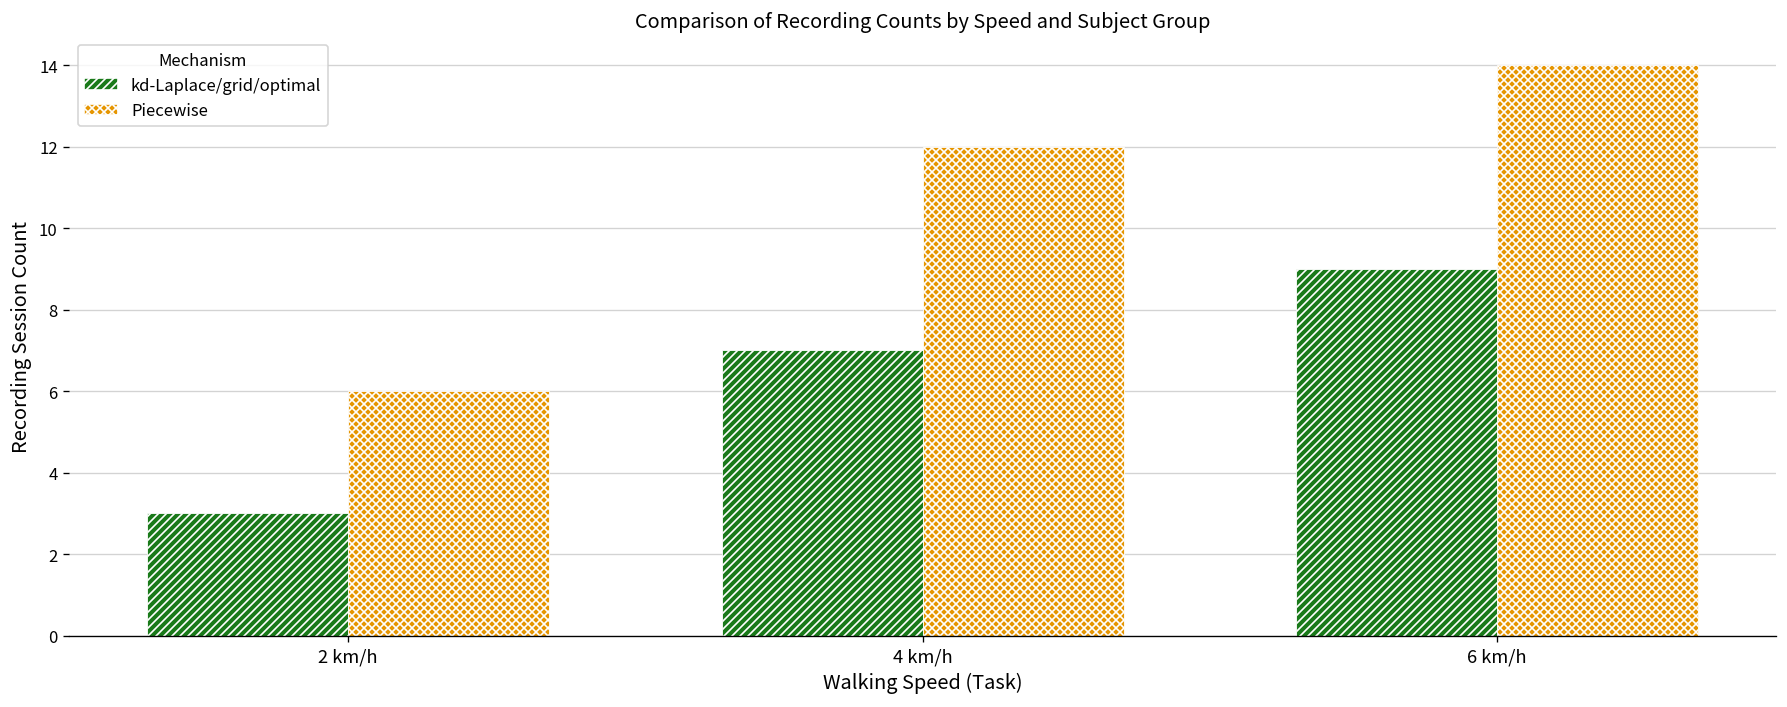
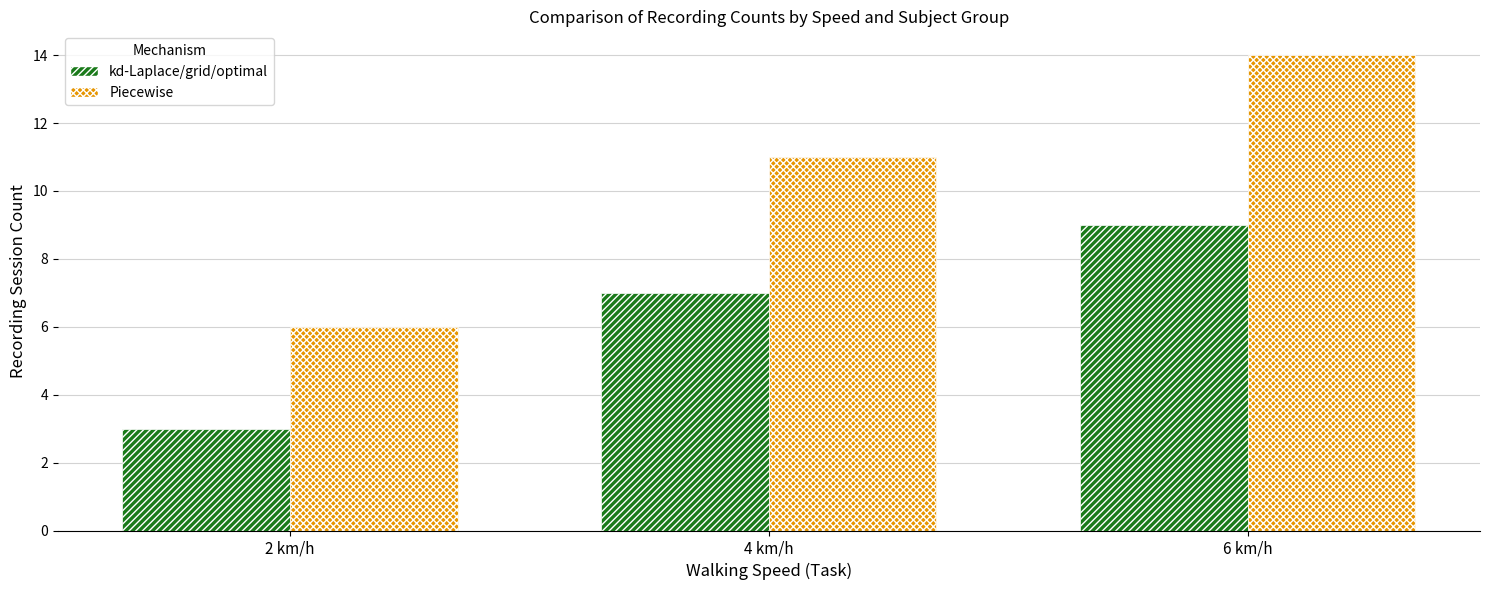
Piecewise, 4 km/h: 12 -> 11
